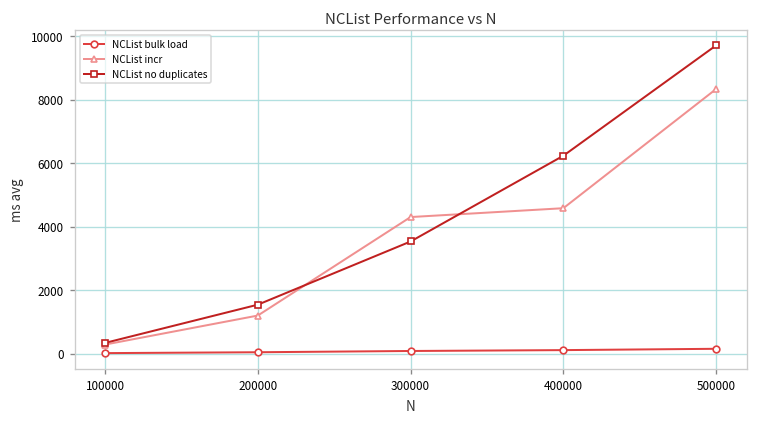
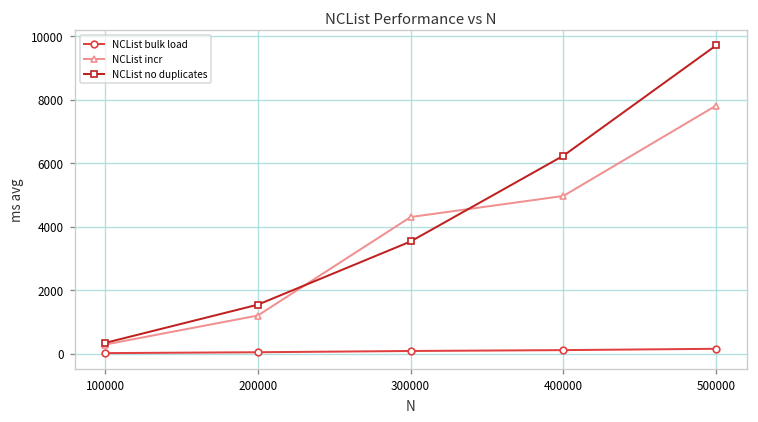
NCList incr, 400000: 4600 -> 5000
NCList incr, 500000: 8300 -> 7800
